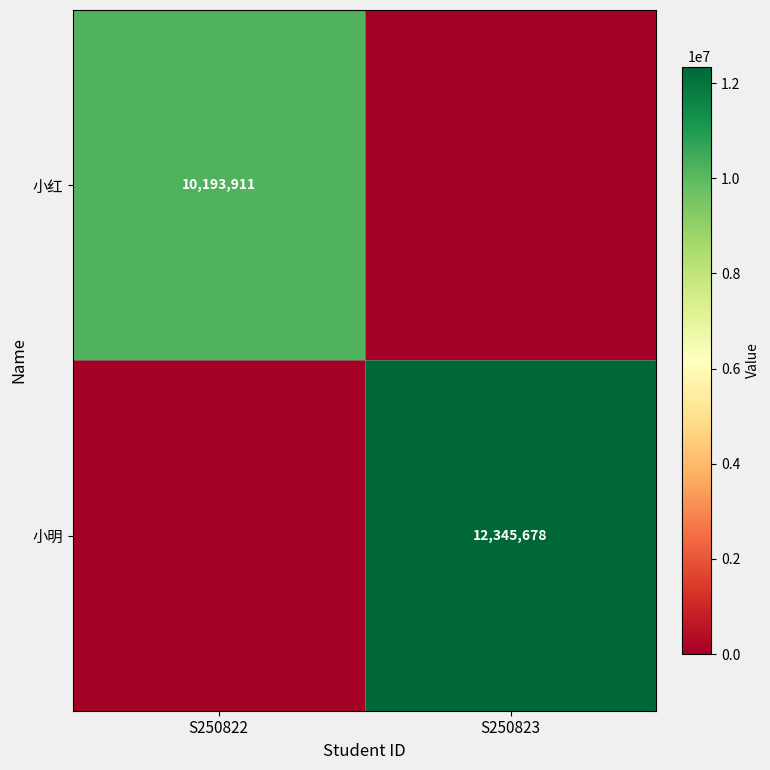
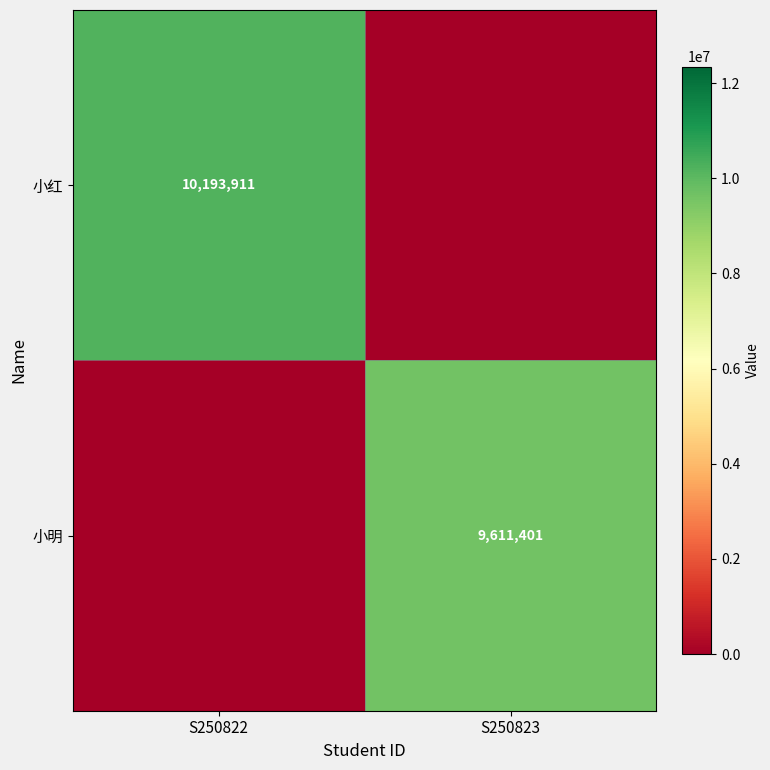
小明, S250823: 12,345,678 -> 9,611,401
